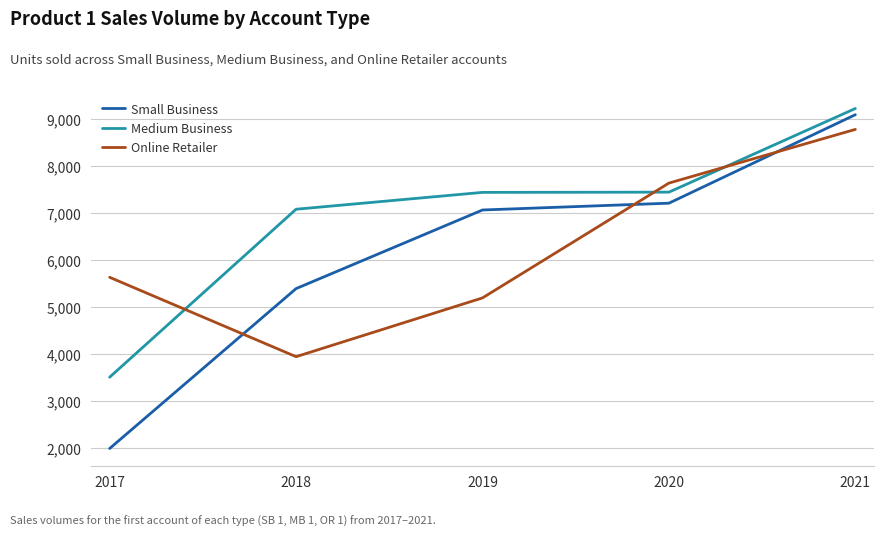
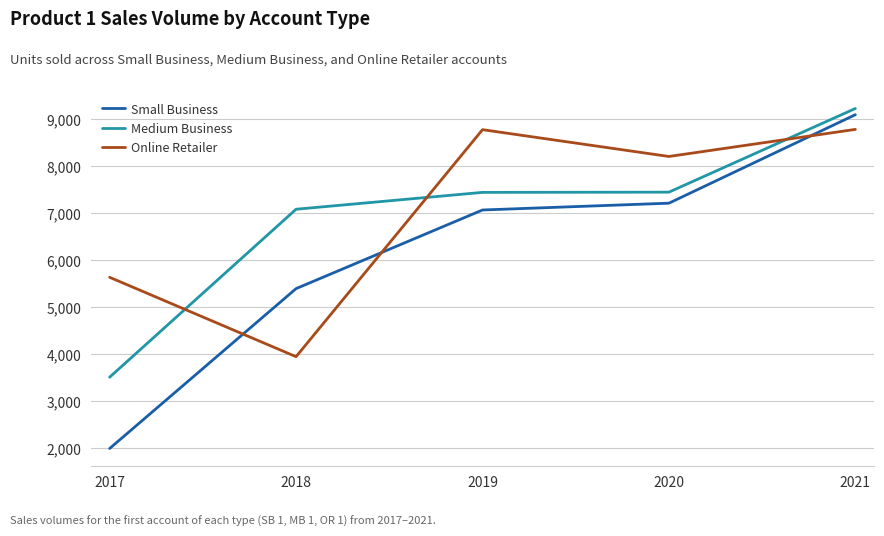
Online Retailer, 2019: 5,200 -> 8,800
Online Retailer, 2020: 7,600 -> 8,200
